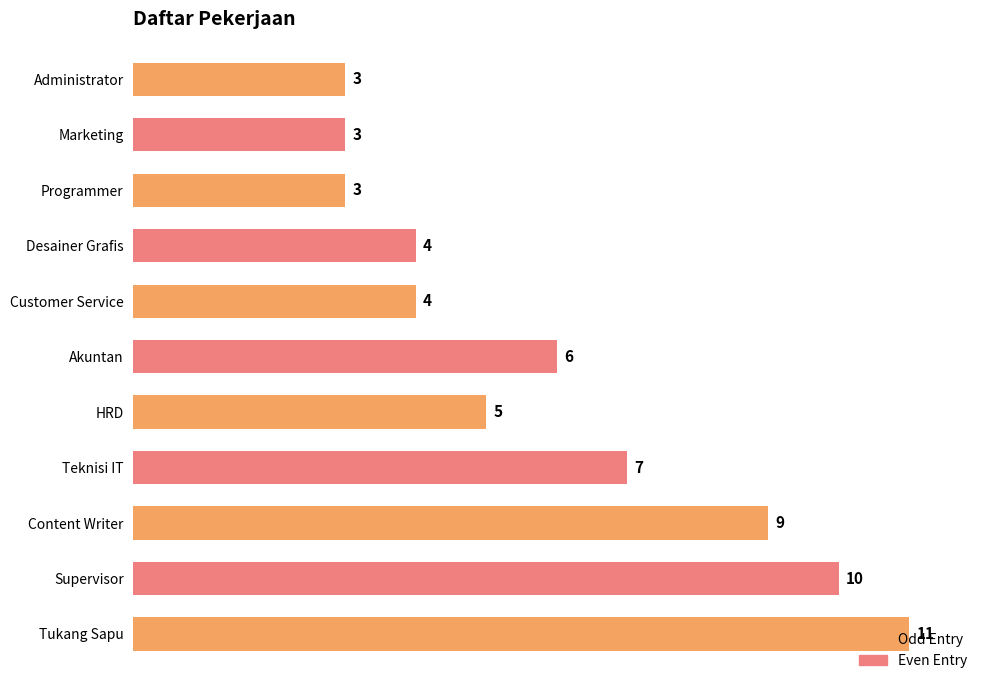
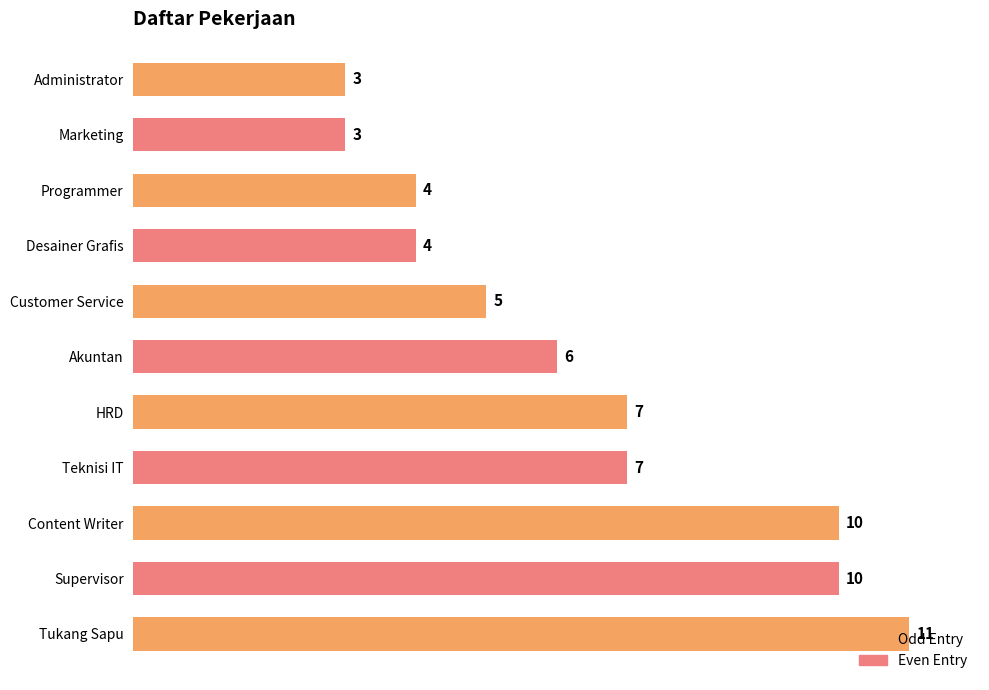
Programmer: 3 -> 4
Customer Service: 4 -> 5
HRD: 5 -> 7
Content Writer: 9 -> 10
